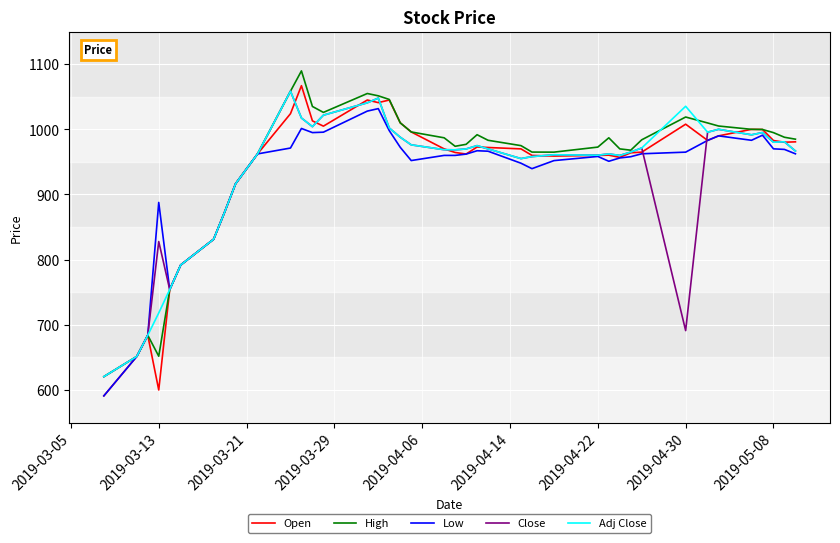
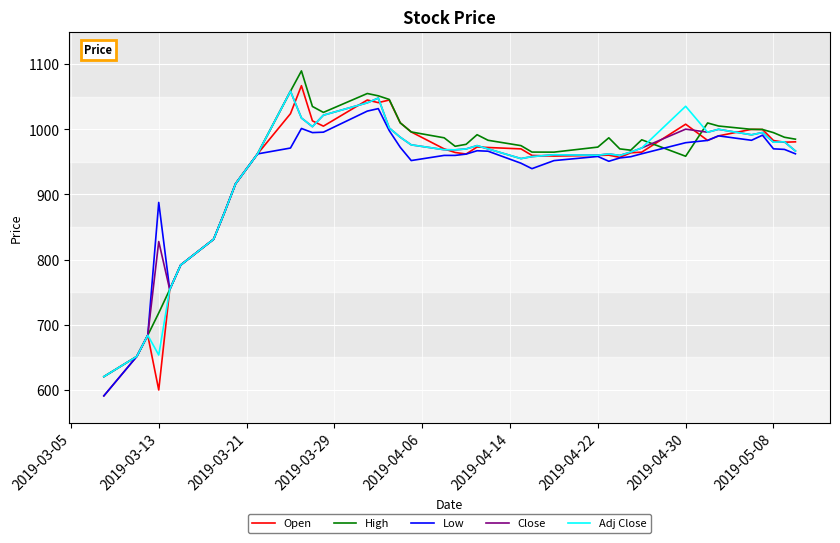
High, 2019-03-13: 650 -> 720
Adj Close, 2019-03-13: 720 -> 650
High, 2019-04-30: 1020 -> 960
Low, 2019-04-30: 970 -> 980
Close, 2019-04-30: 690 -> 1000
